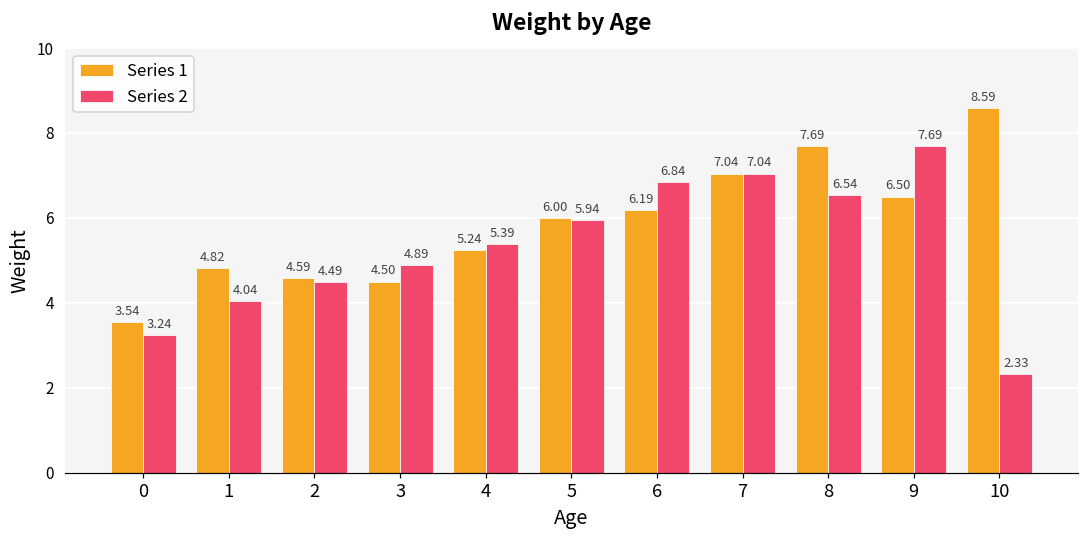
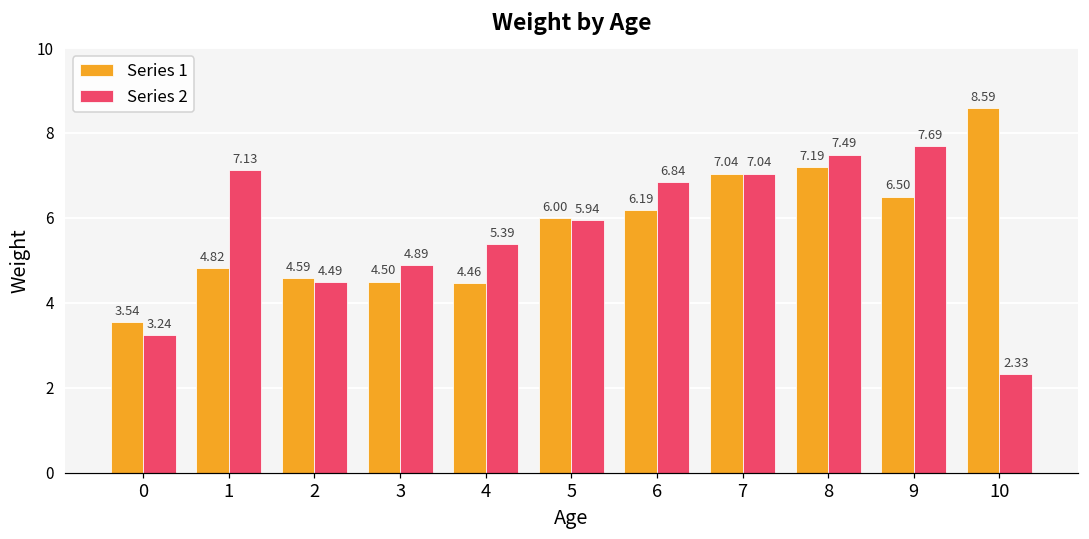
Series 2, 1: 4.04 -> 7.13
Series 1, 4: 5.24 -> 4.46
Series 1, 8: 7.69 -> 7.19
Series 2, 8: 6.54 -> 7.49
